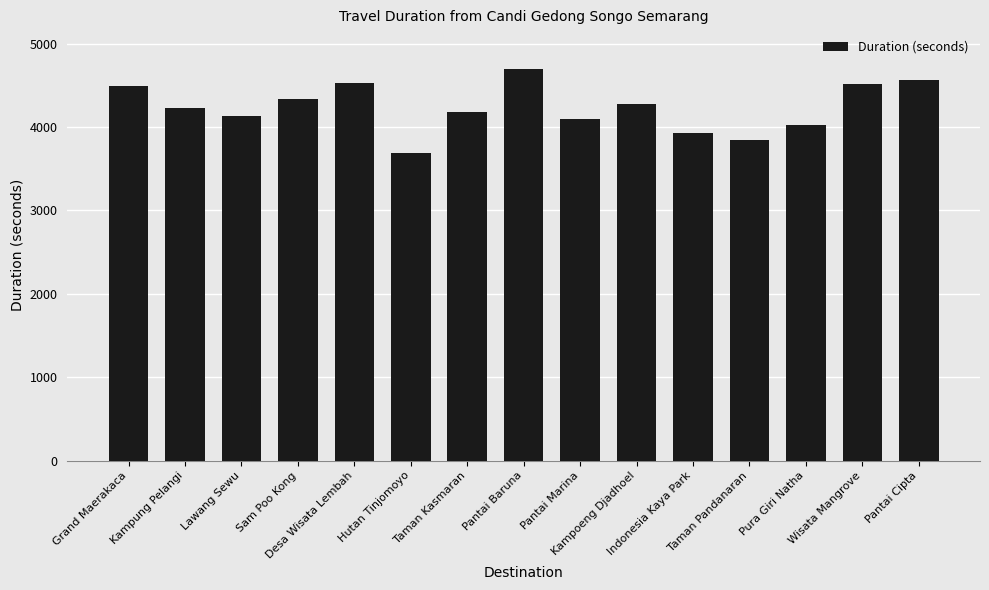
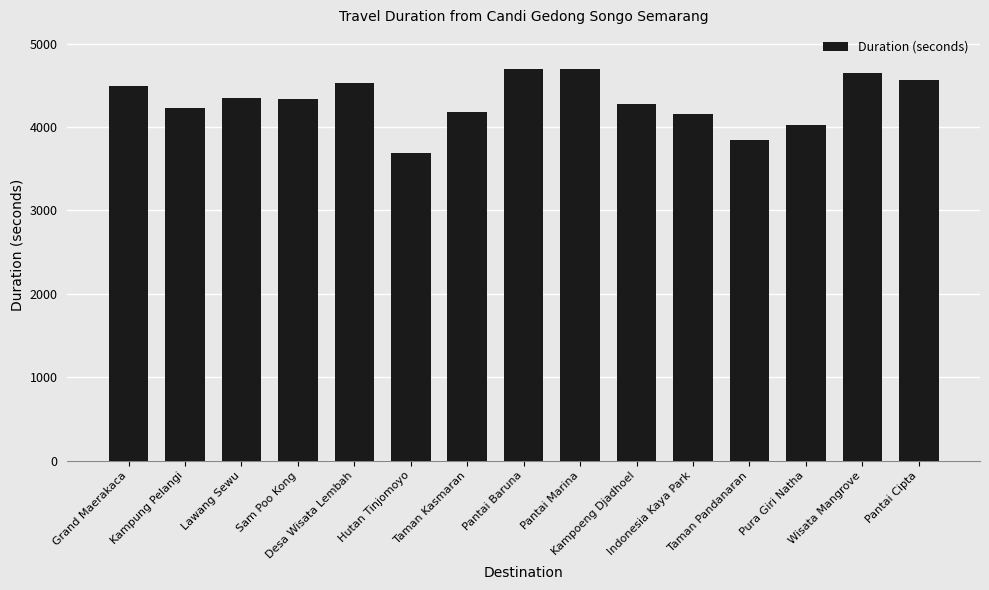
Lawang Sewu: 4100 -> 4300
Pantai Marina: 4100 -> 4700
Indonesia Kaya Park: 3900 -> 4200
Wisata Mangrove: 4500 -> 4600
